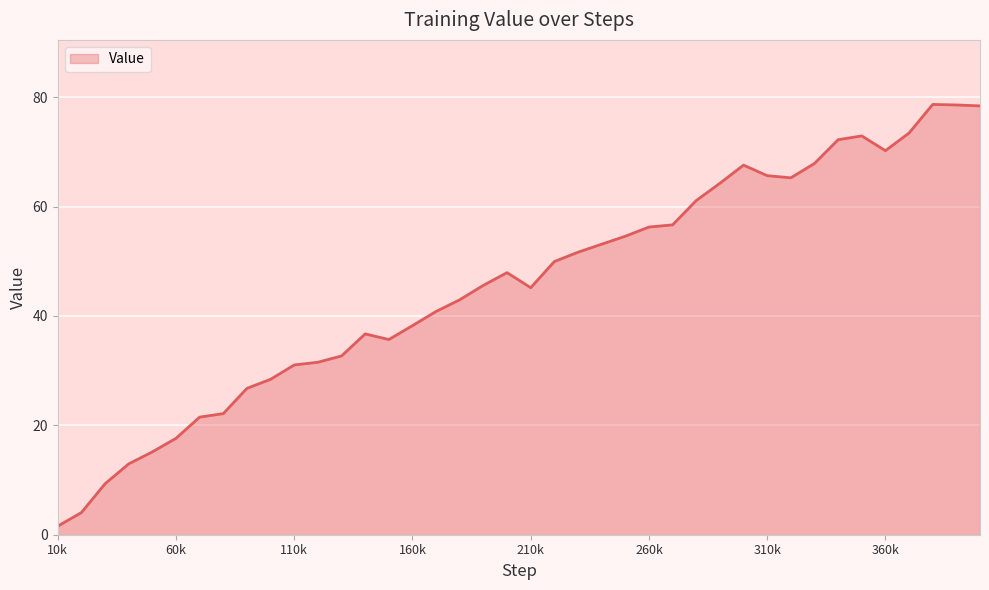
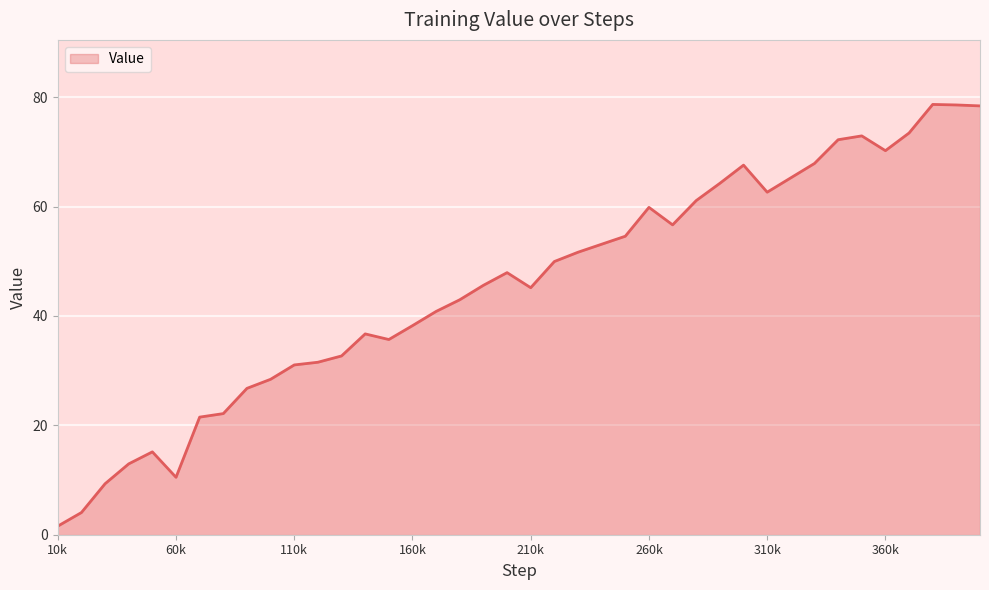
60k: 18 -> 10
260k: 56 -> 60
310k: 66 -> 63
